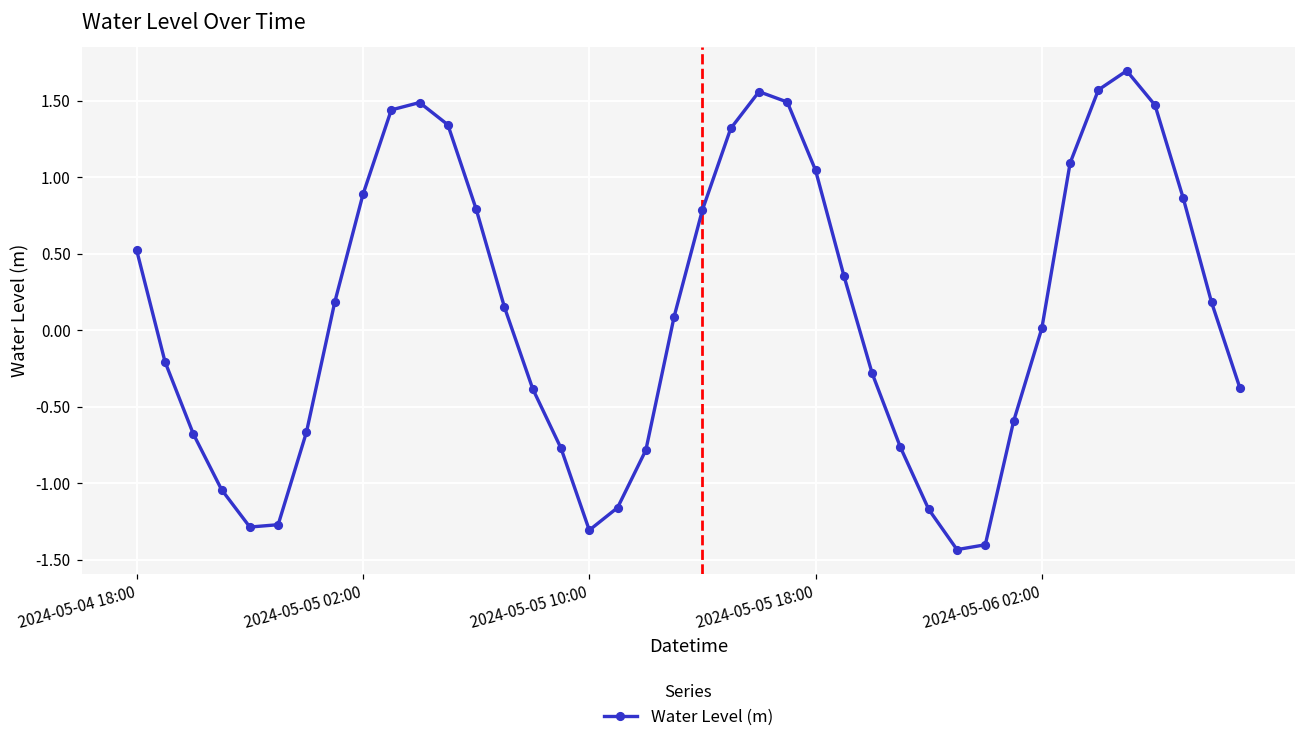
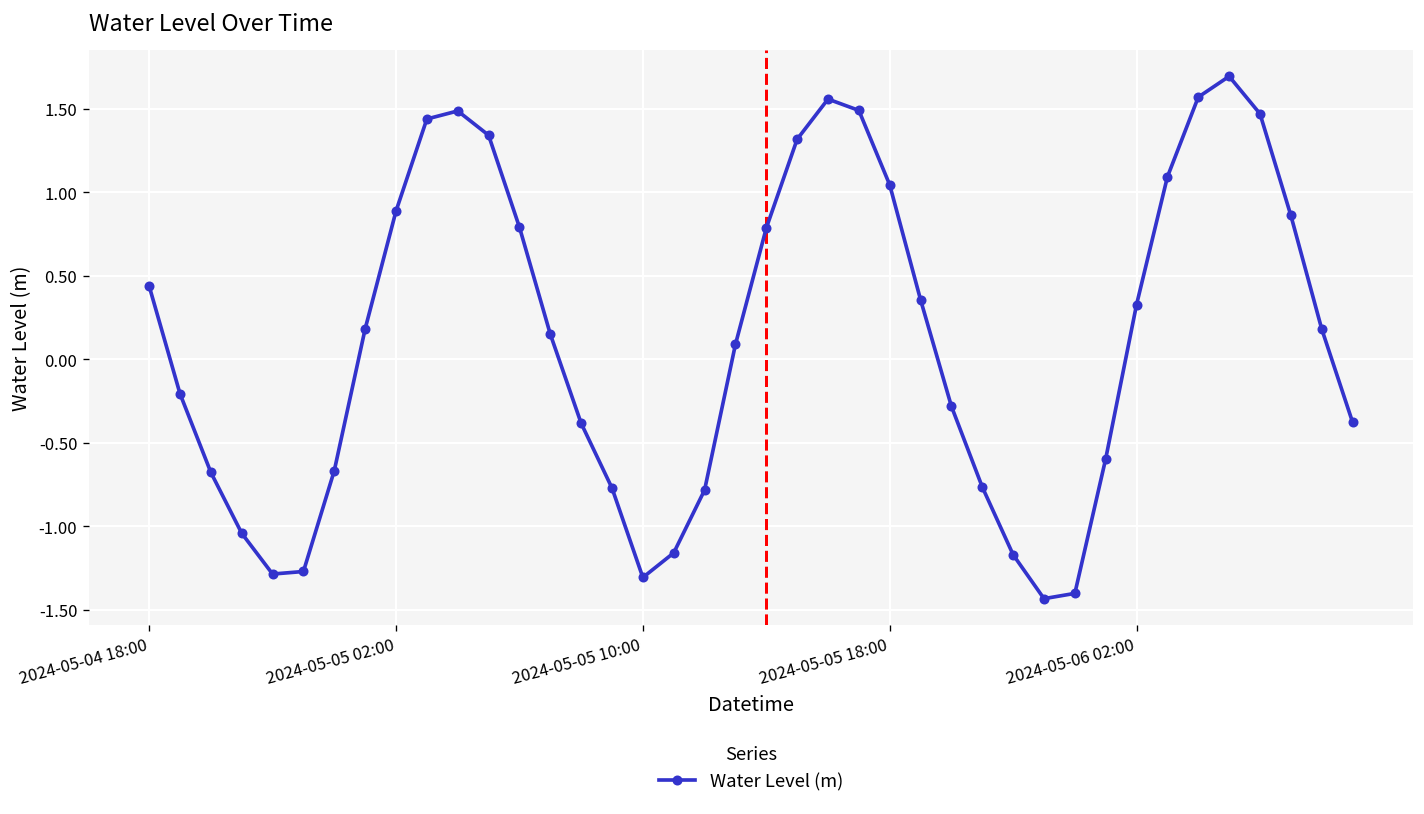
2024-05-04 18:00: 0.52 -> 0.44
2024-05-06 02:00: 0.01 -> 0.33
